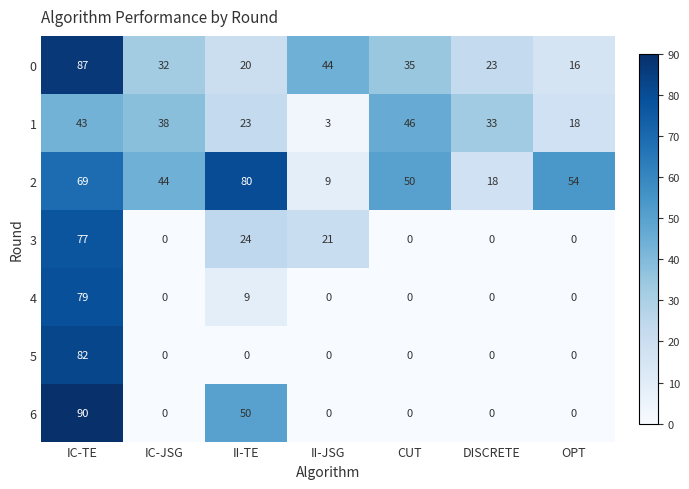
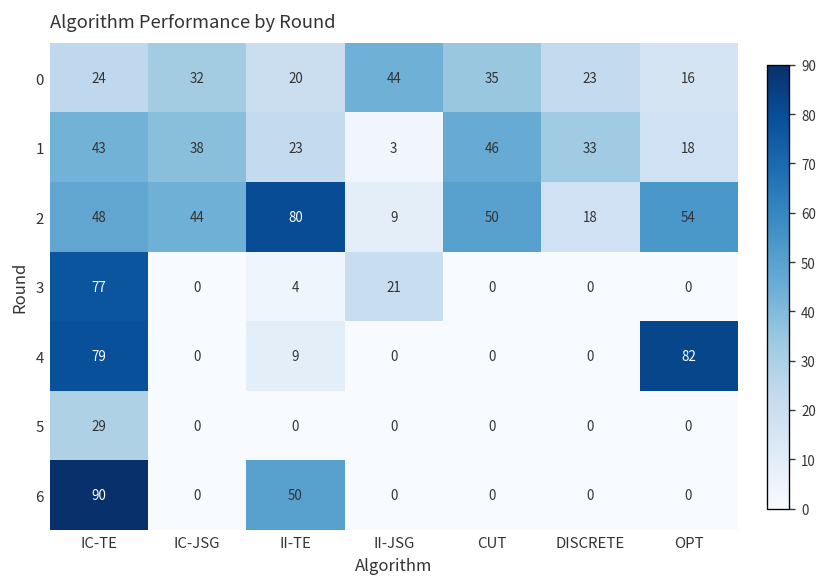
0, IC-TE: 87 -> 24
2, IC-TE: 69 -> 48
3, II-TE: 24 -> 4
4, OPT: 0 -> 82
5, IC-TE: 82 -> 29
